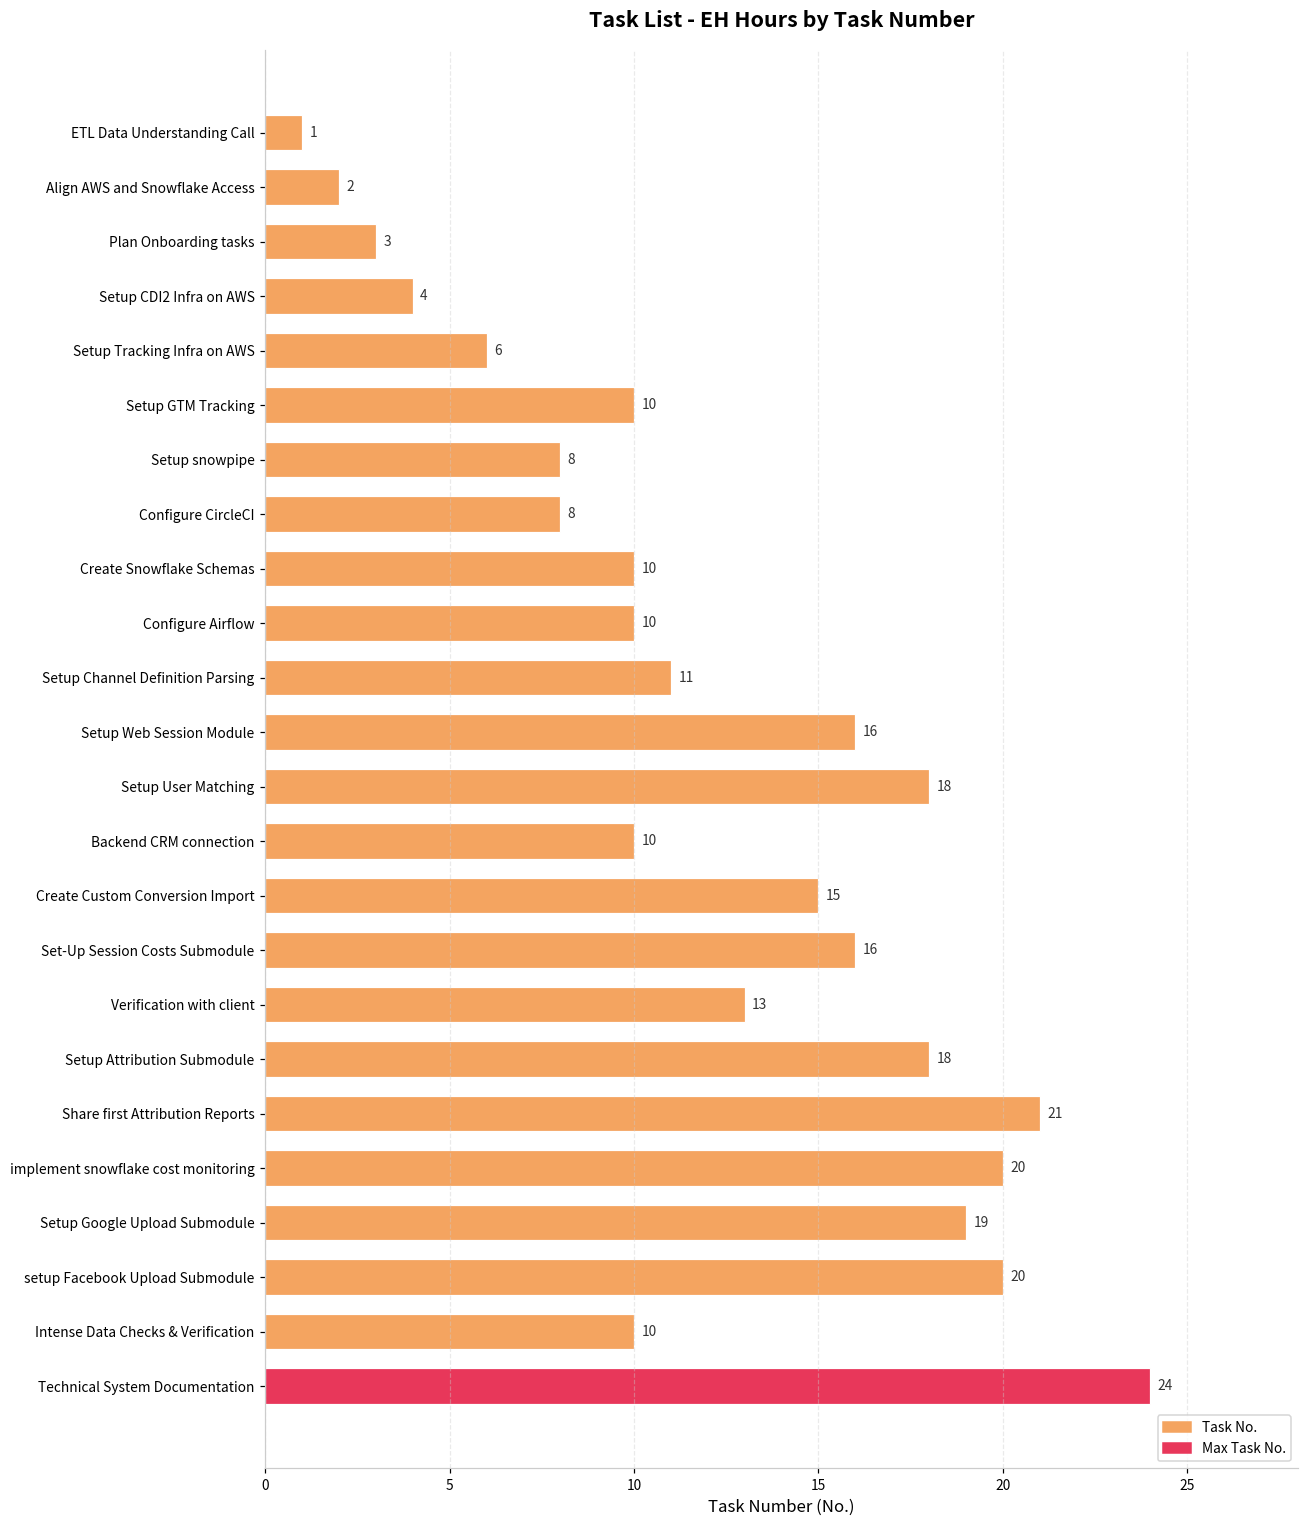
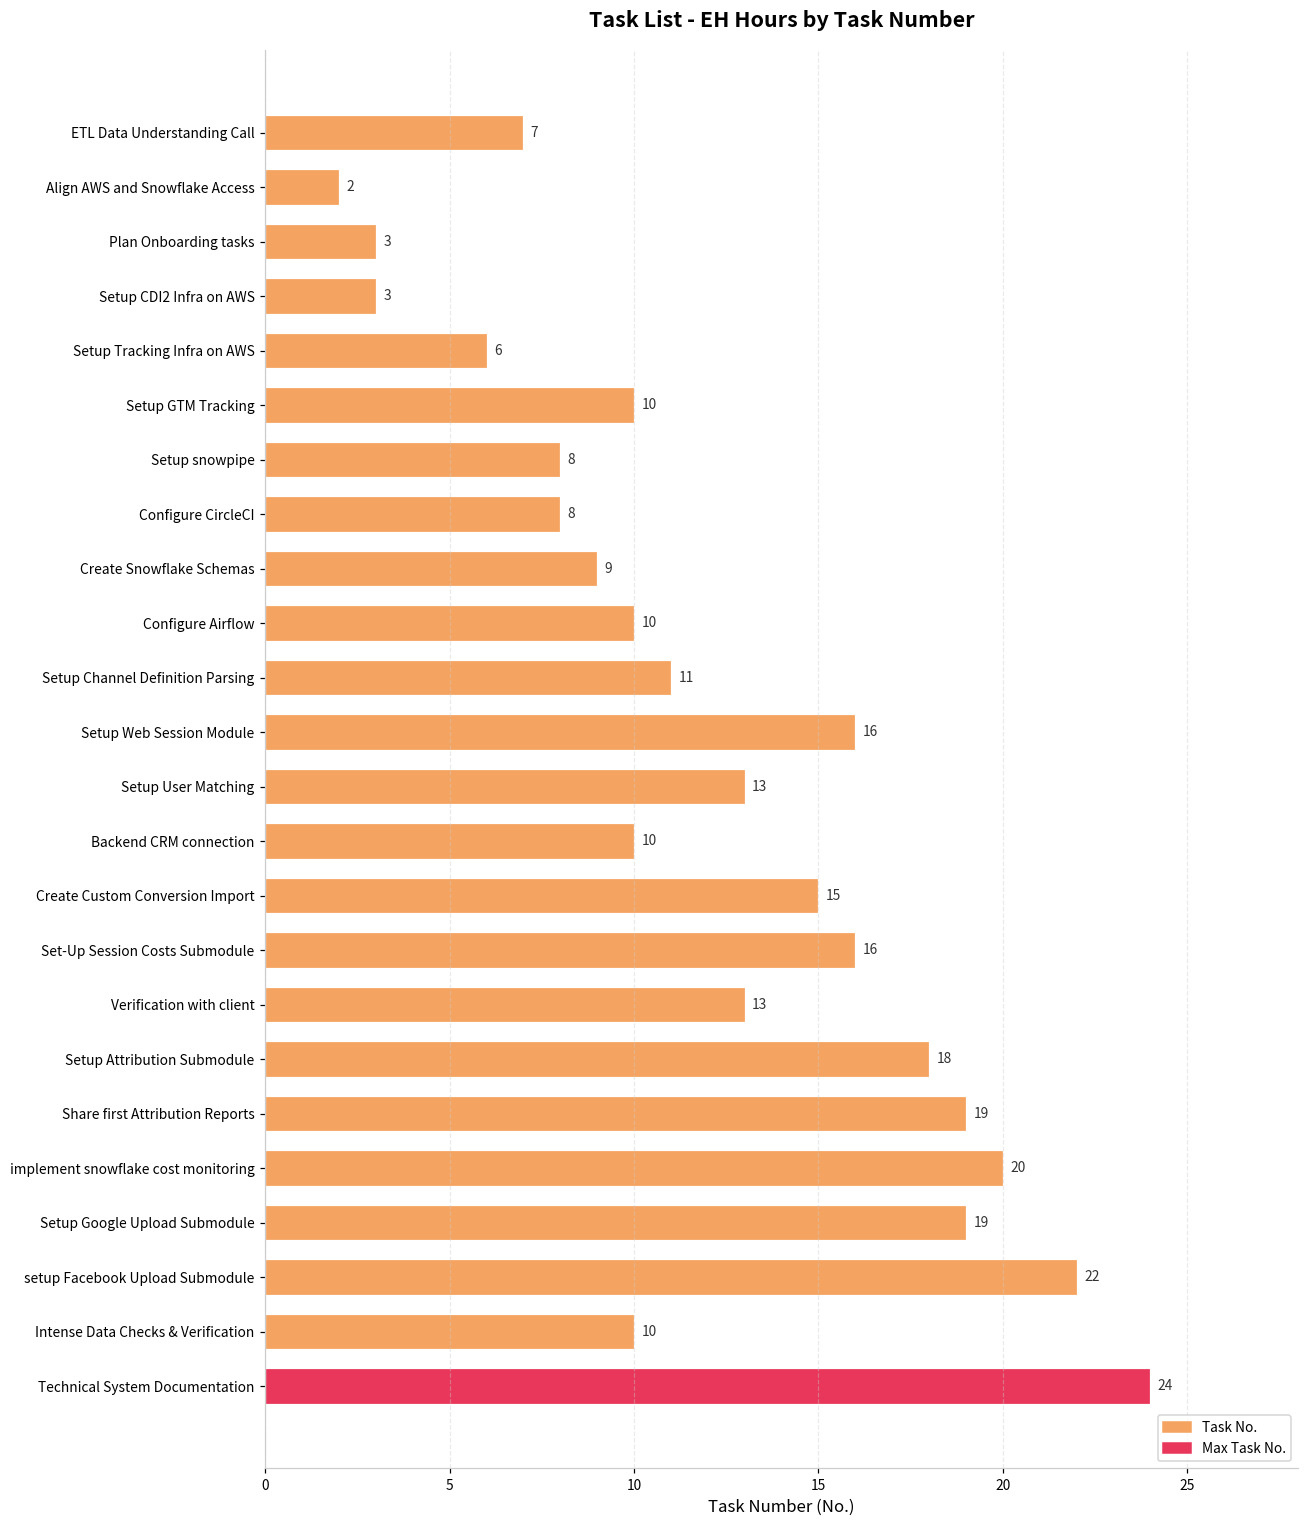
ETL Data Understanding Call: 1 -> 7
Setup CDI2 Infra on AWS: 4 -> 3
Create Snowflake Schemas: 10 -> 9
Setup User Matching: 18 -> 13
Share first Attribution Reports: 21 -> 19
setup Facebook Upload Submodule: 20 -> 22
